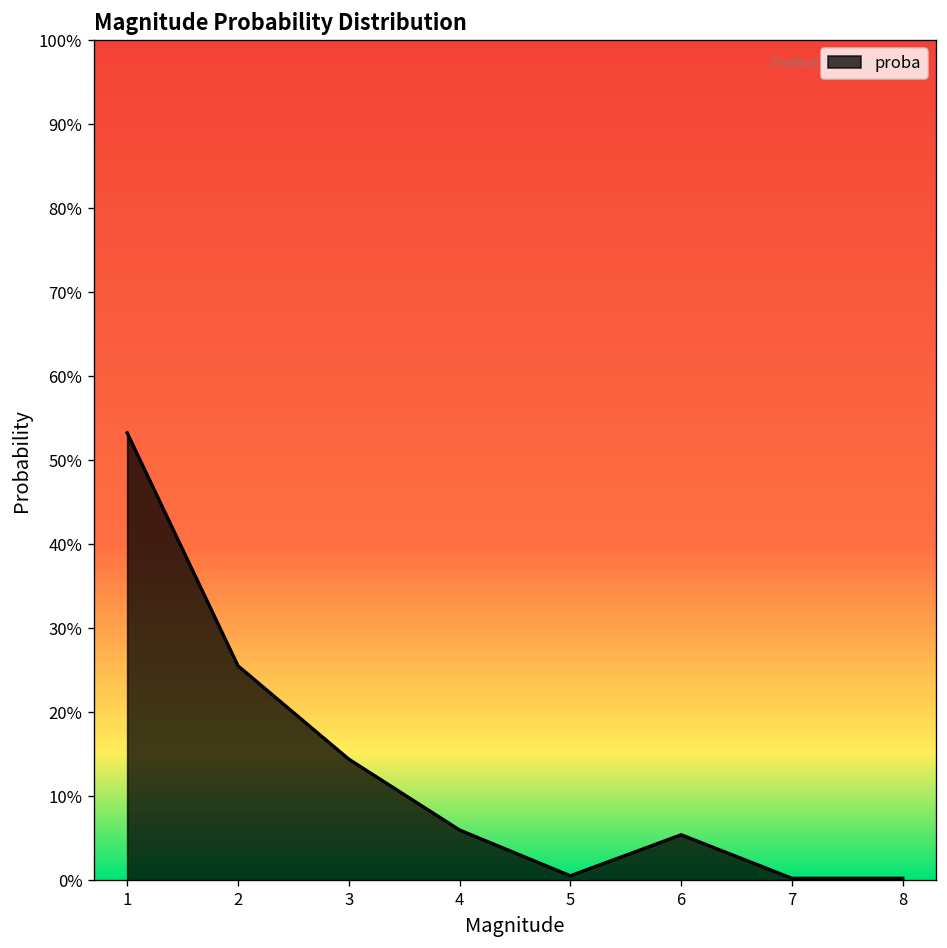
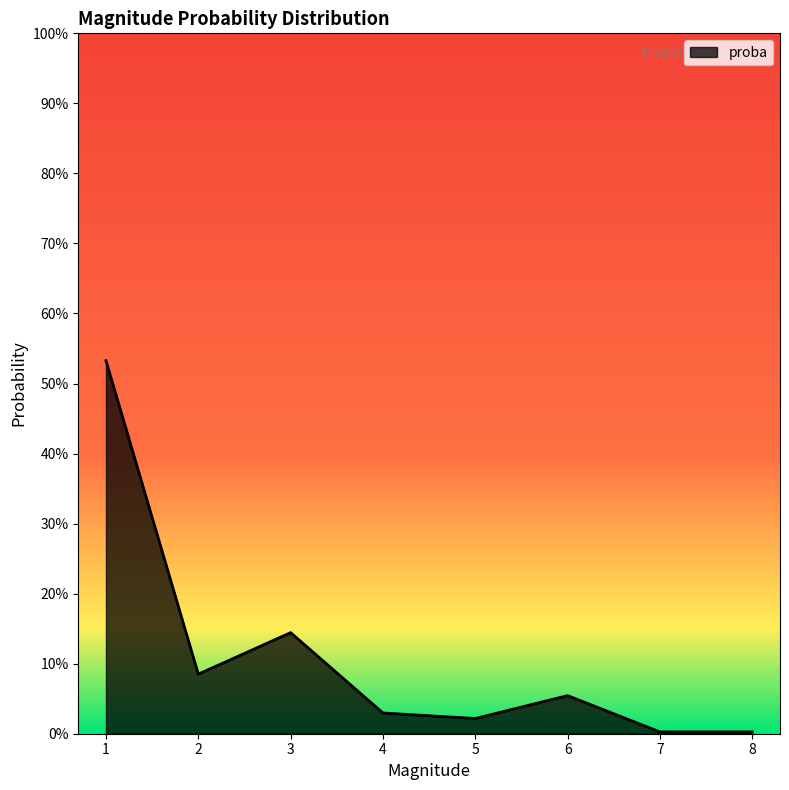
2: 26% -> 9%
4: 6% -> 3%
5: 1% -> 2%
